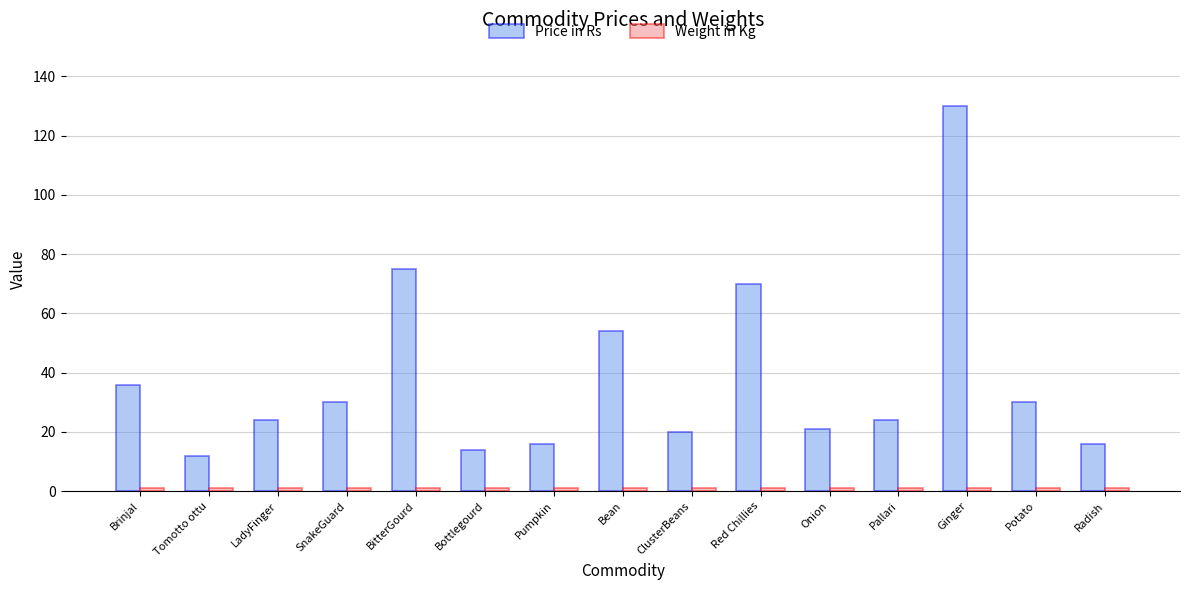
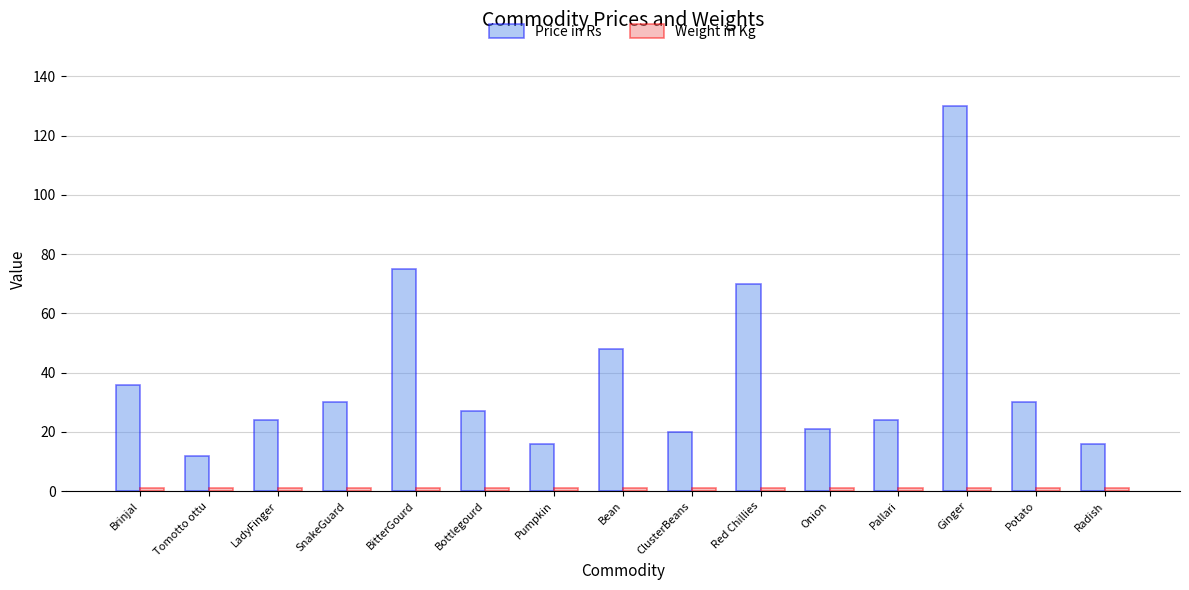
Price in Rs, Bottlegourd: 14 -> 27
Price in Rs, Bean: 54 -> 48
